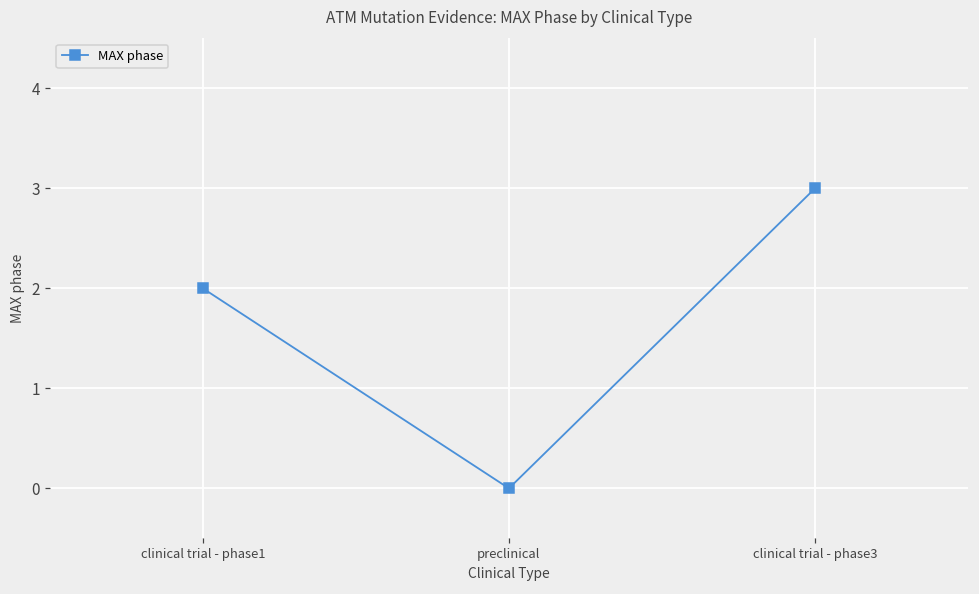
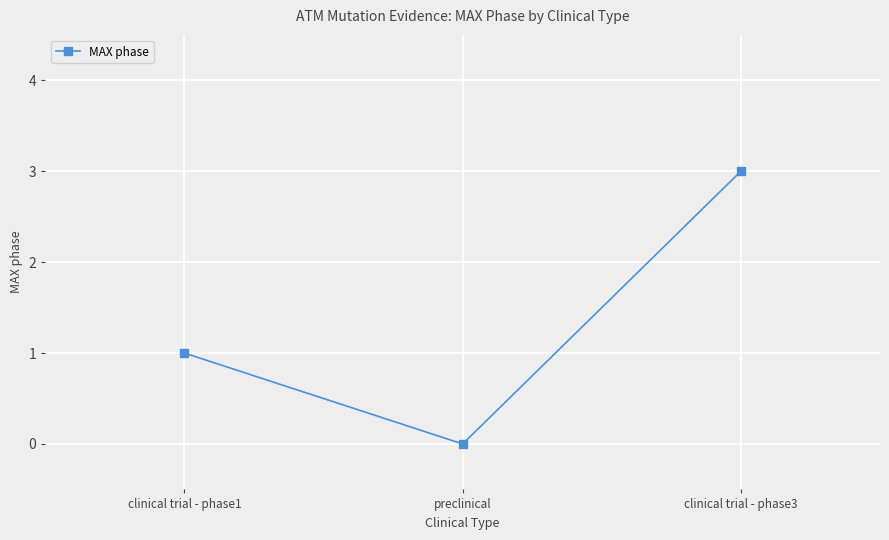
clinical trial - phase1: 2 -> 1
